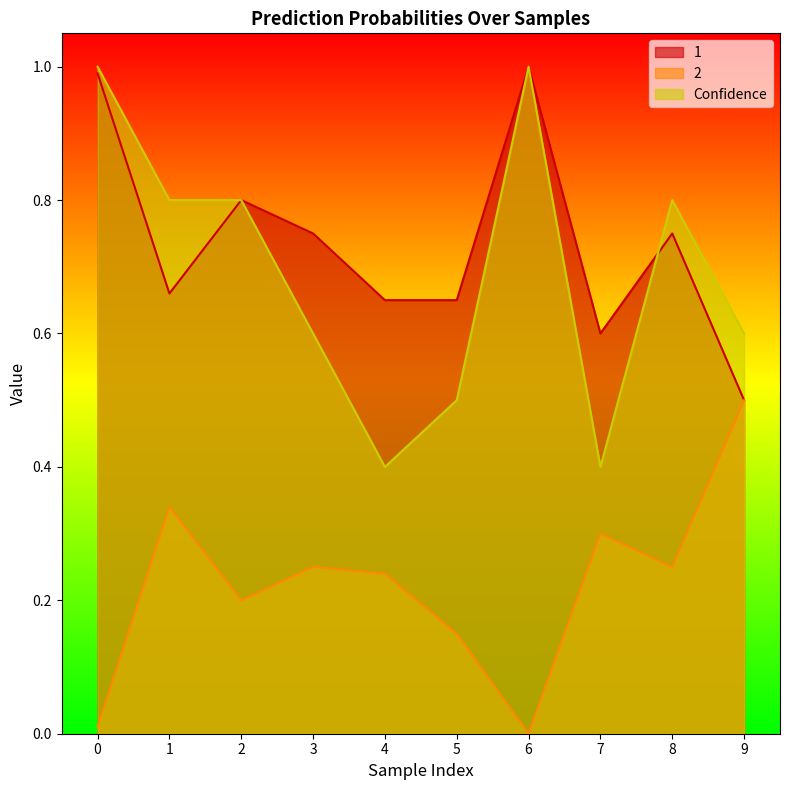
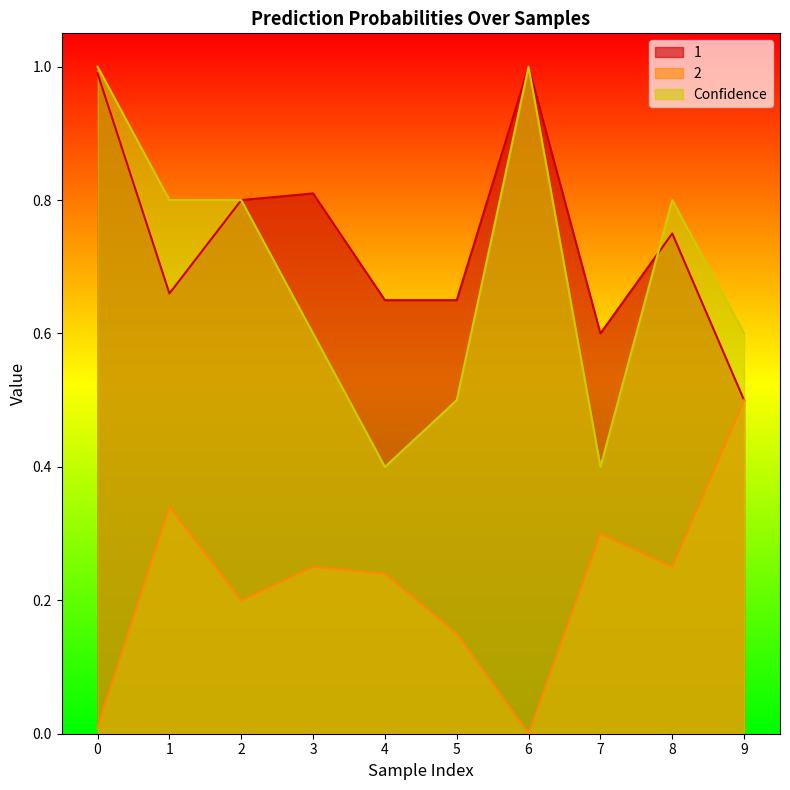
1, 3: 0.75 -> 0.81
